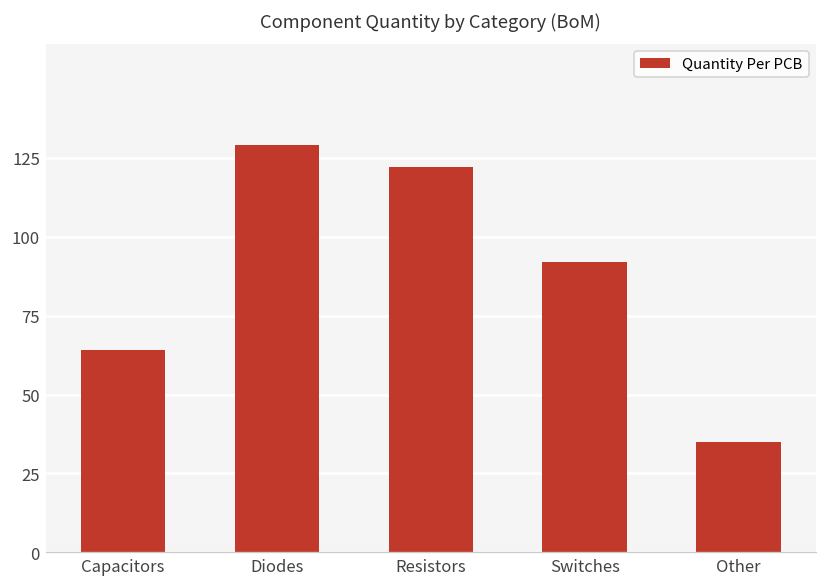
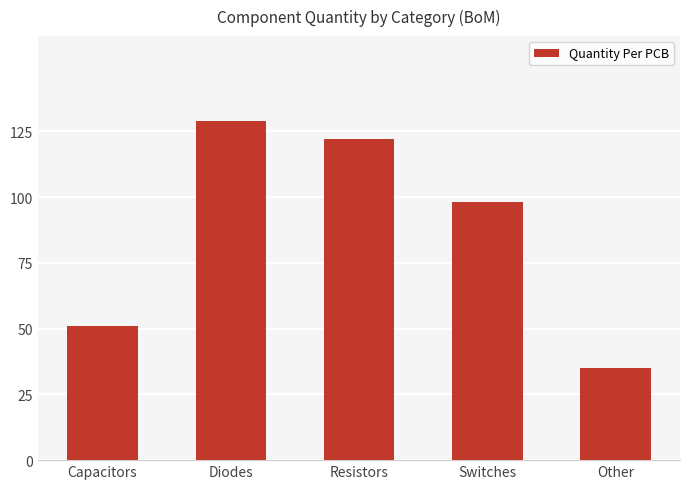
Capacitors: 64 -> 51
Switches: 92 -> 98
